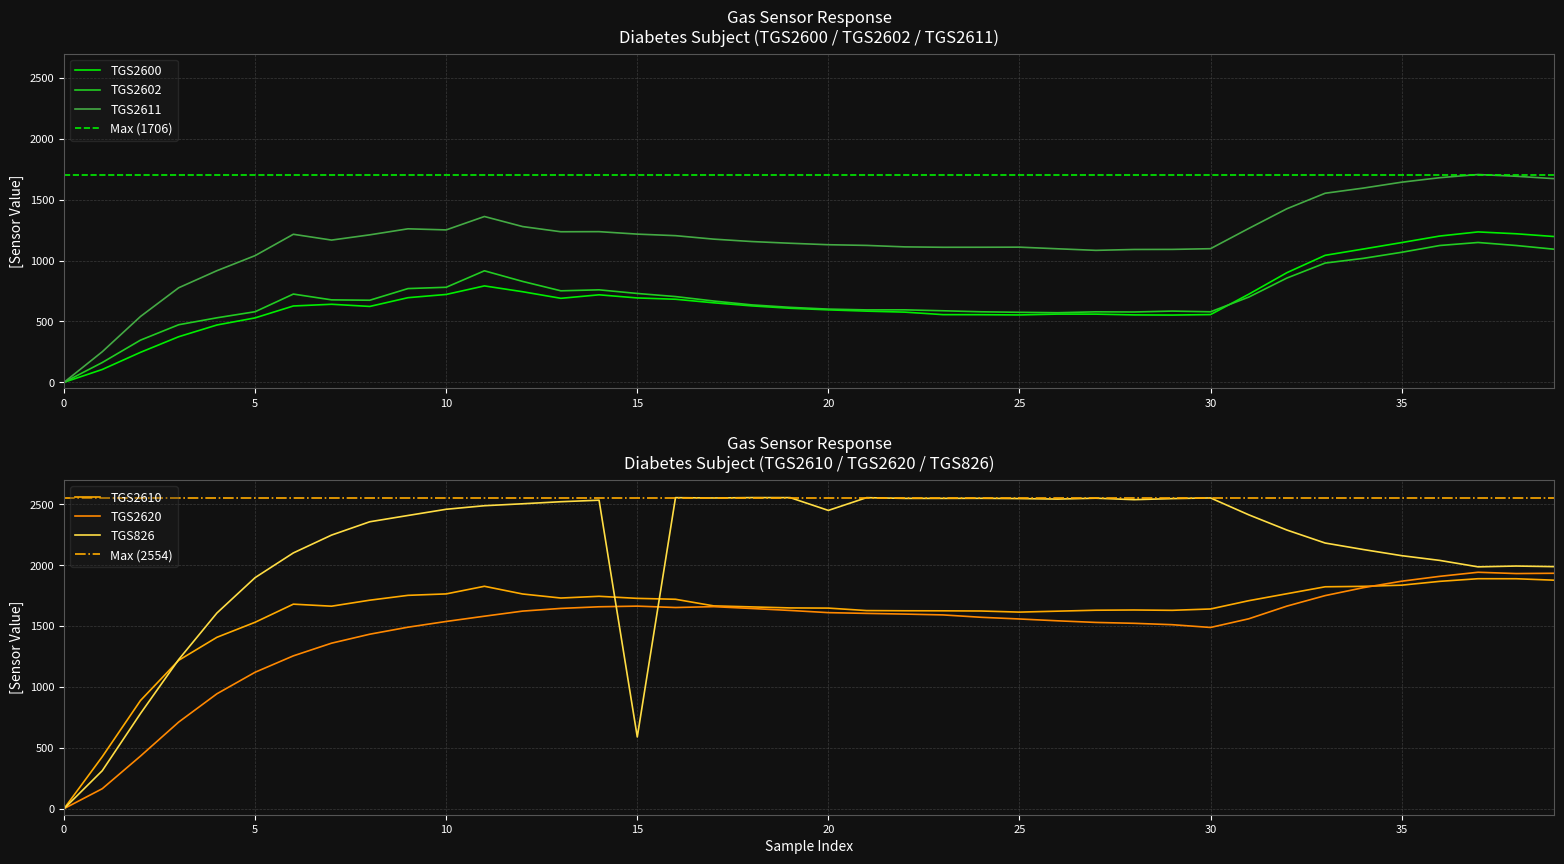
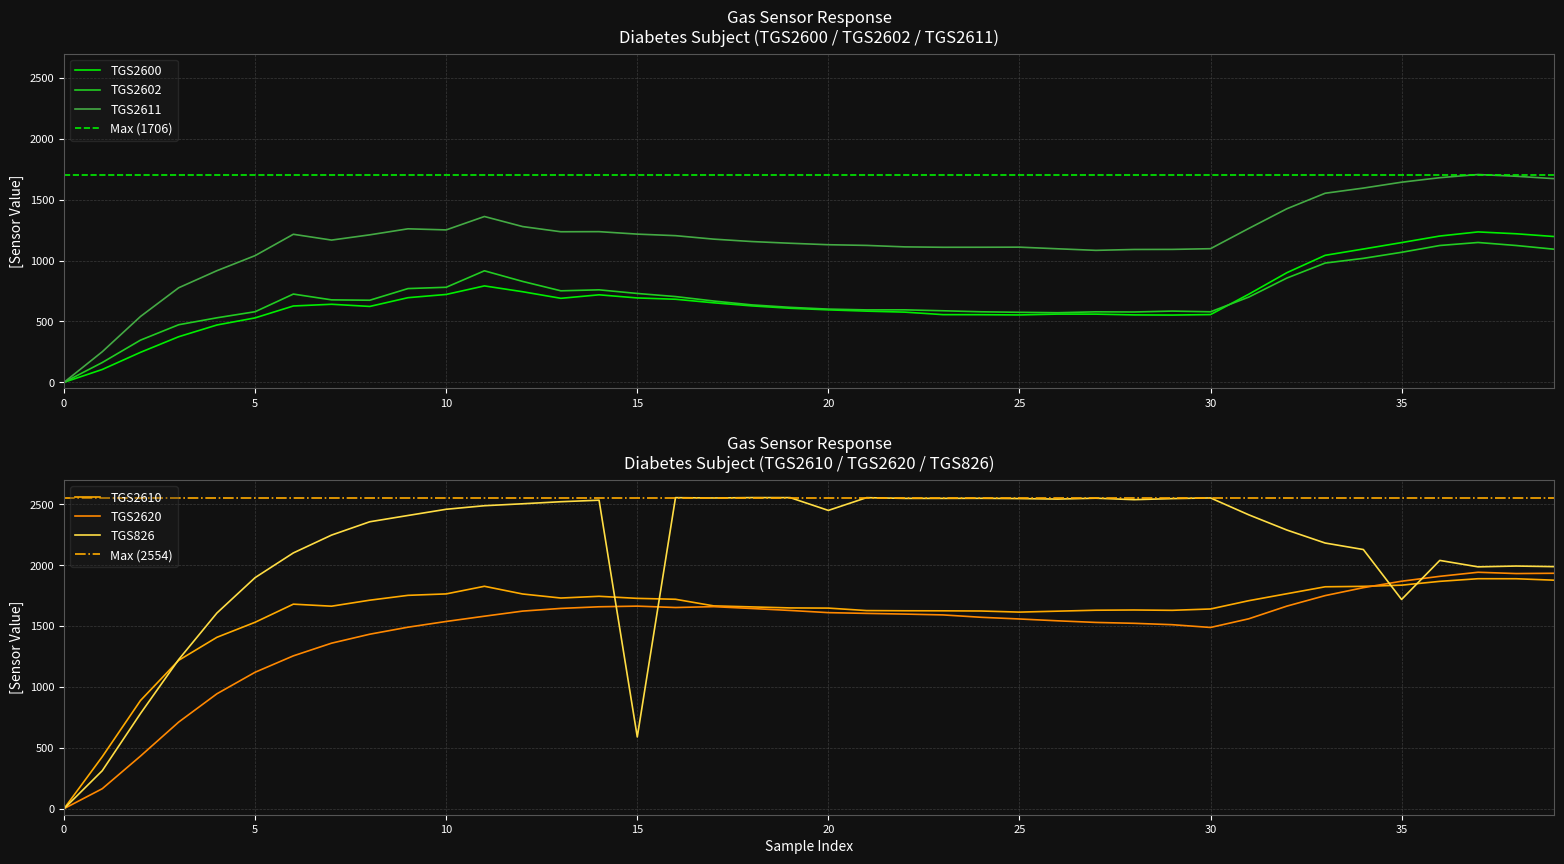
Gas Sensor Response Diabetes Subject (TGS2610 / TGS2620 / TGS826), TGS826, 35: 2080 -> 1720
